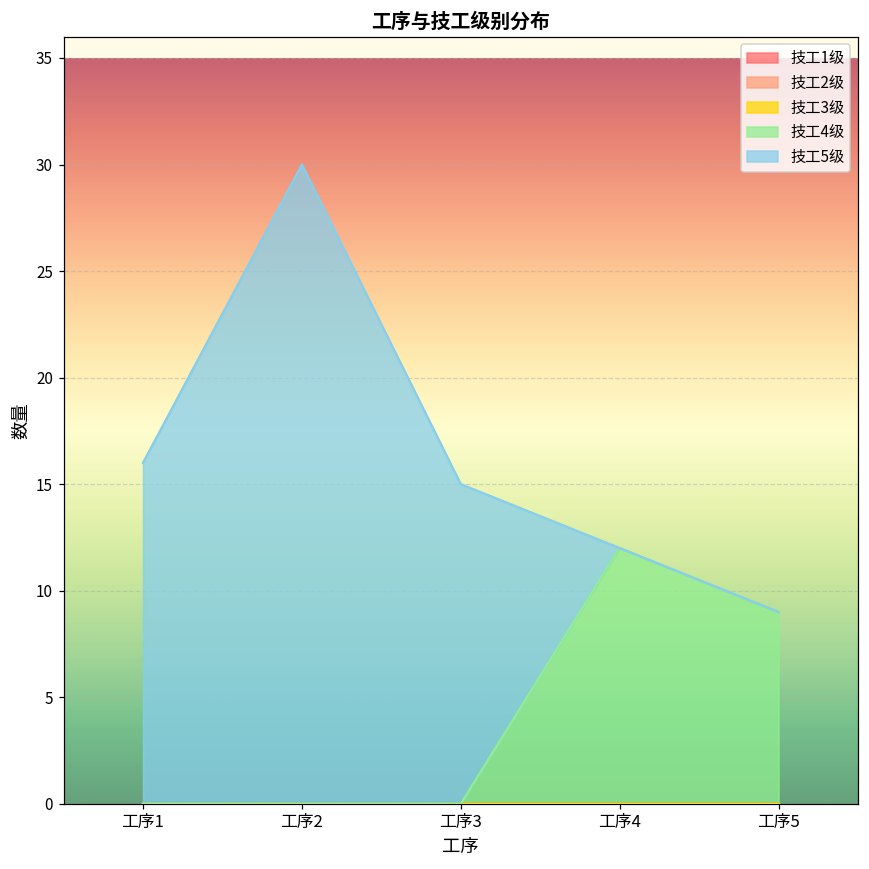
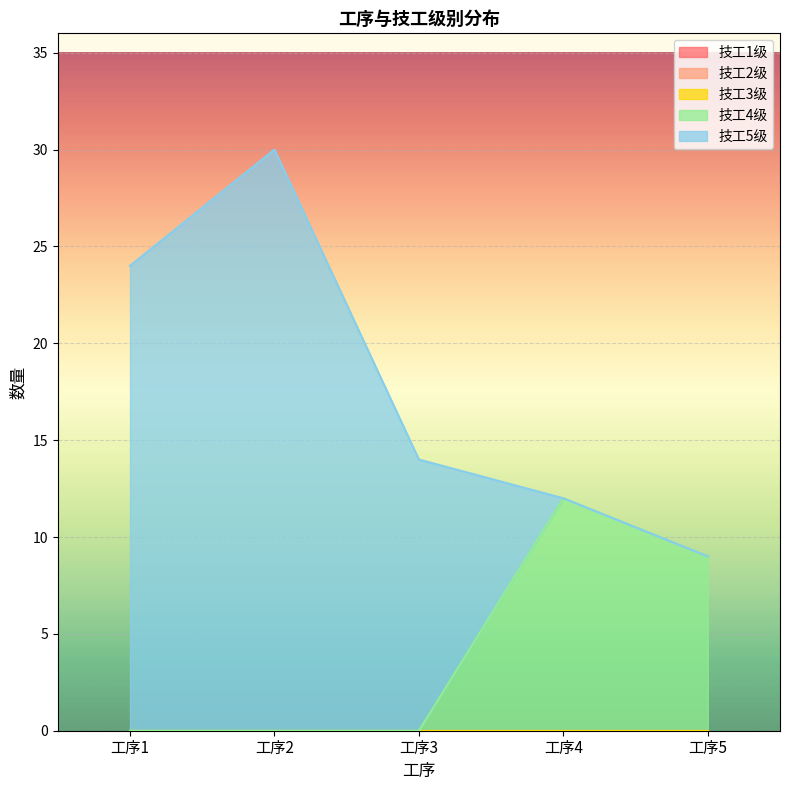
技工5级, 工序1: 16 -> 24
技工5级, 工序3: 15 -> 14
